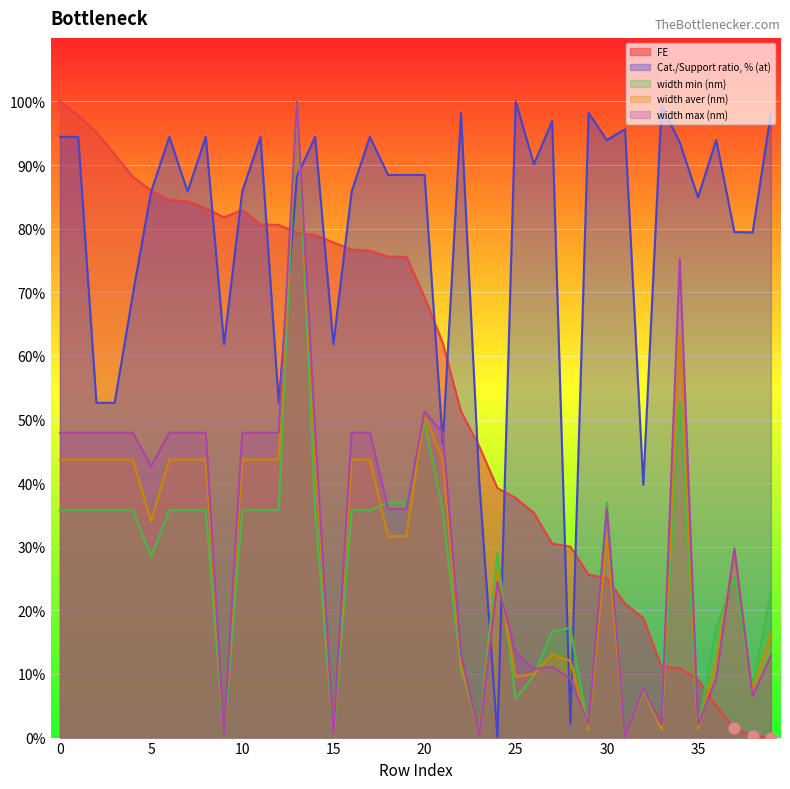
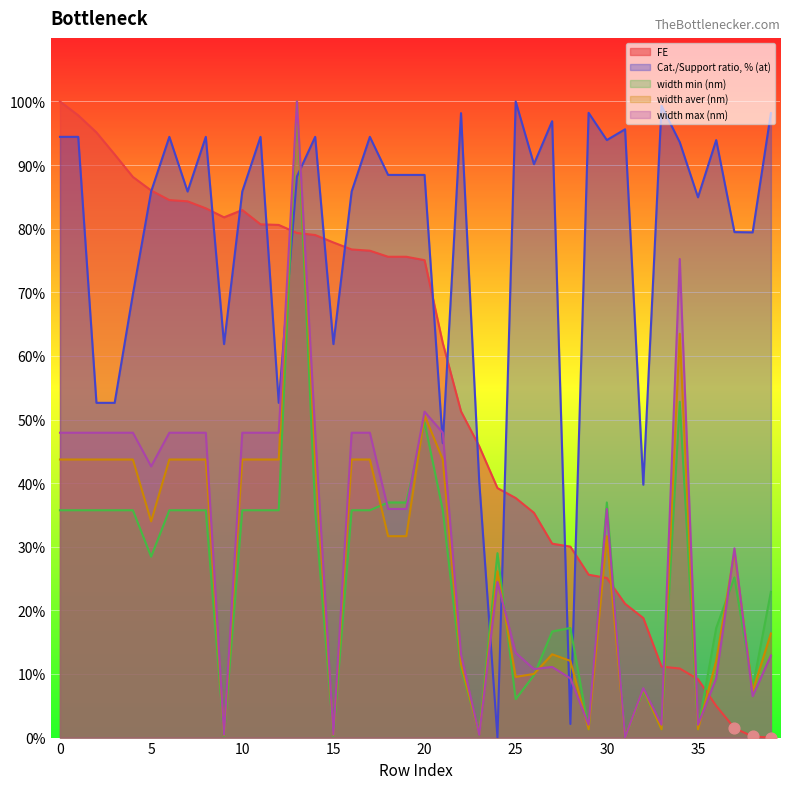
FE, 20: 69% -> 75%
